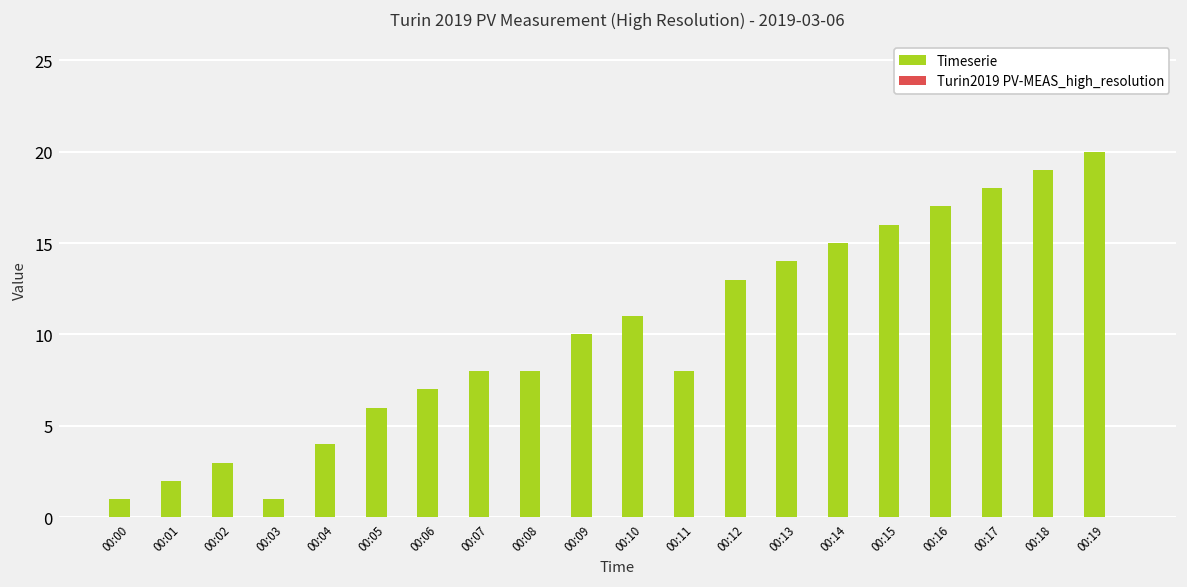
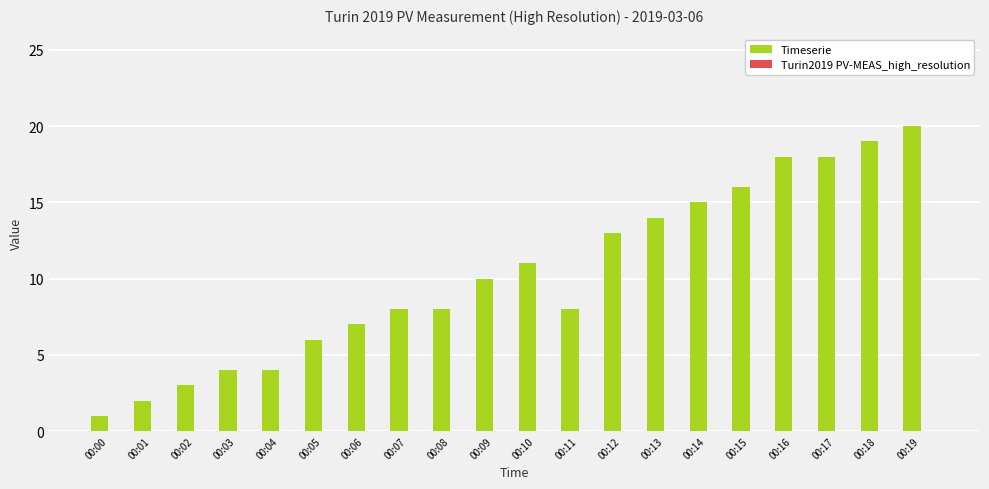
Timeserie, 00:03: 1 -> 4
Timeserie, 00:16: 17 -> 18
